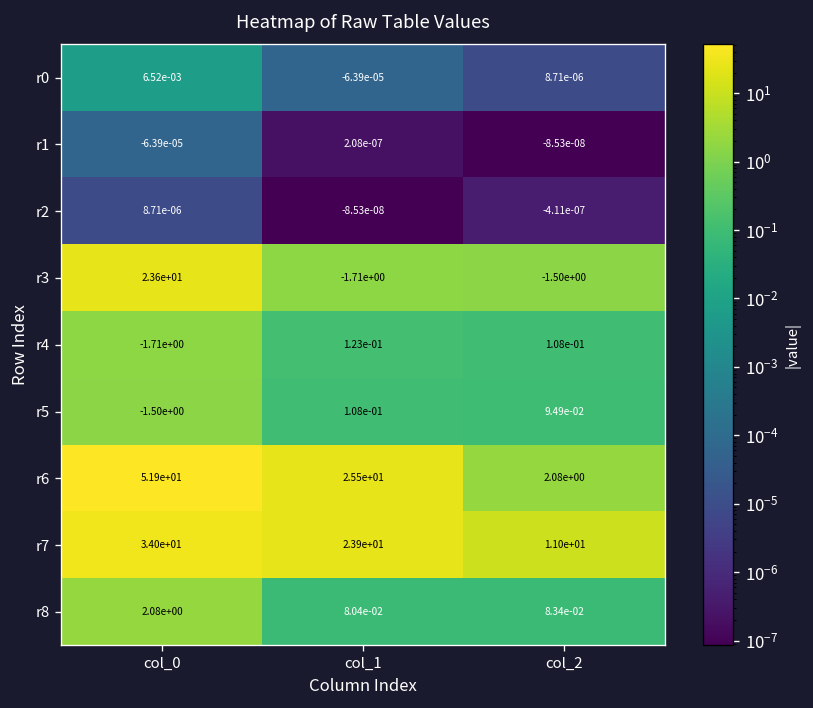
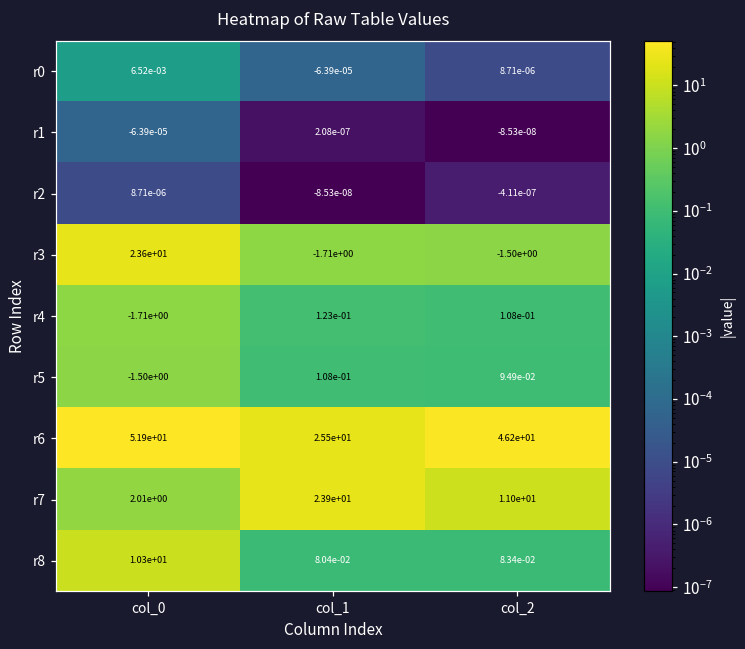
r6, col_2: 2.08e+00 -> 4.62e+01
r7, col_0: 3.40e+01 -> 2.01e+00
r8, col_0: 2.08e+00 -> 1.03e+01
